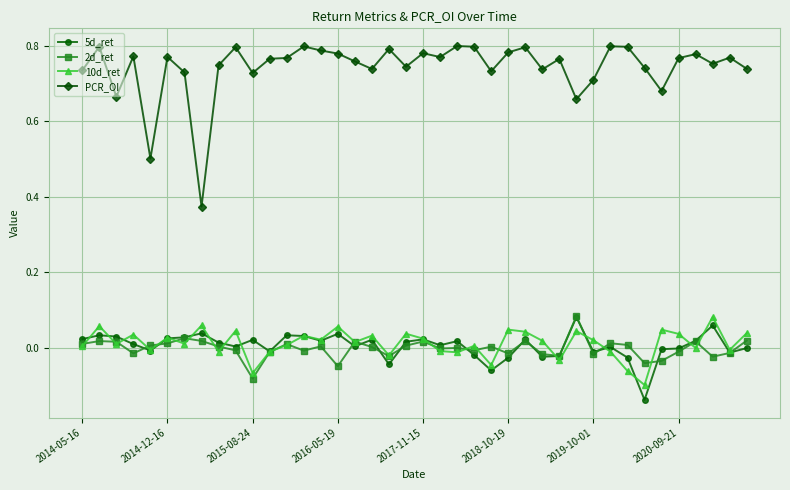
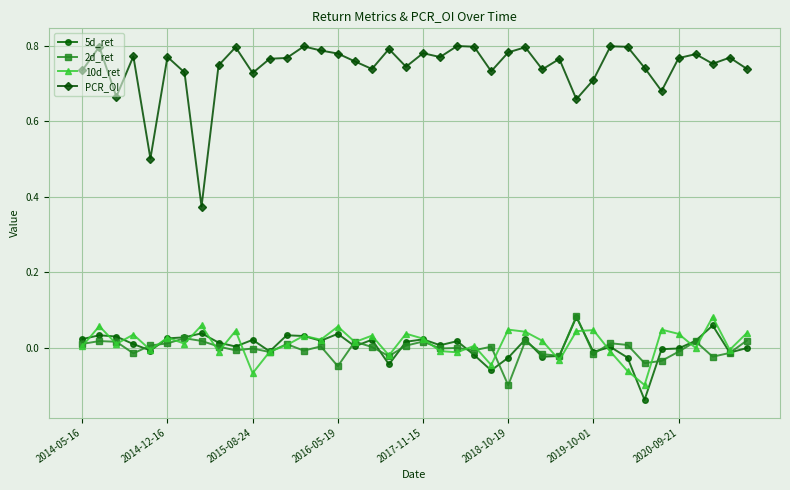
2d_ret, 2015-08-24: -0.08 -> 0.00
2d_ret, 2018-10-19: -0.02 -> -0.10
10d_ret, 2019-10-01: 0.02 -> 0.05
